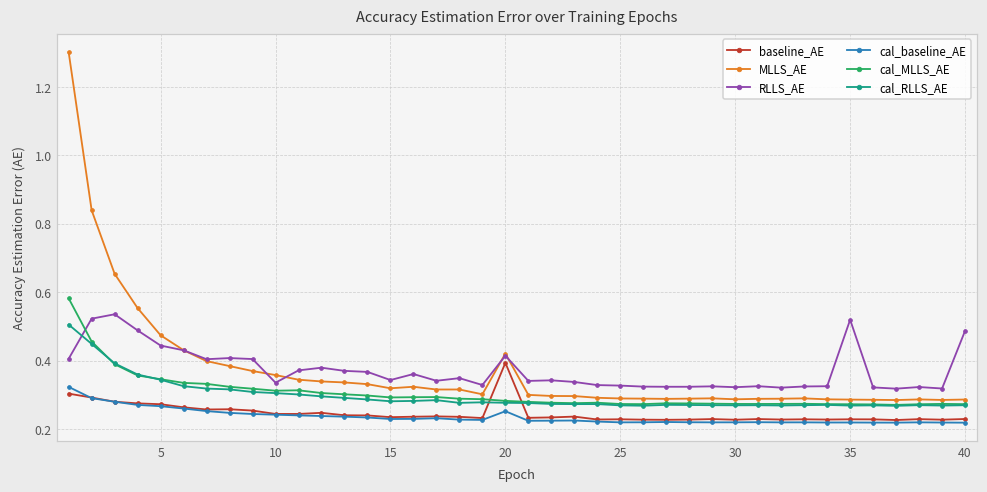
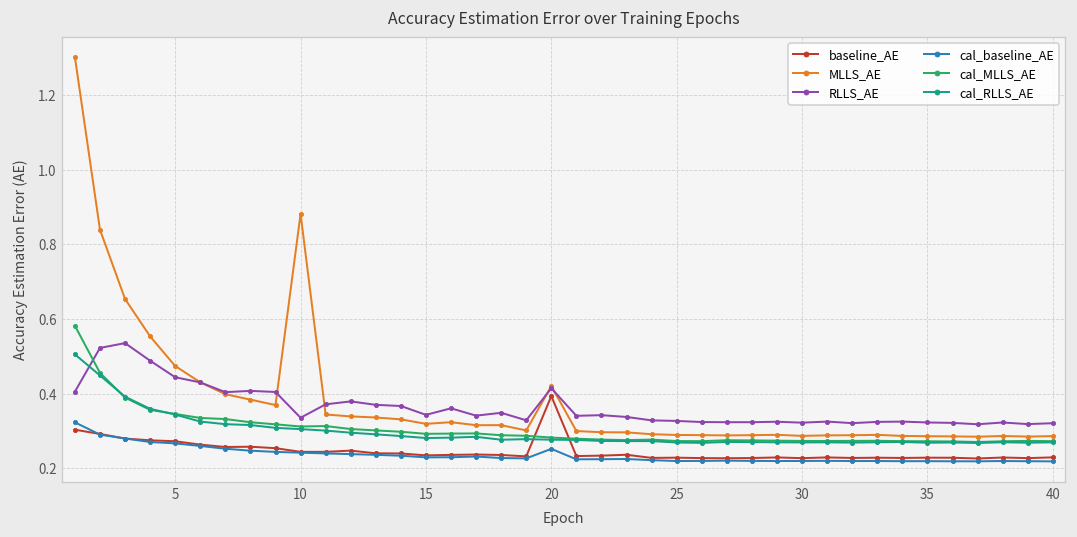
MLLS_AE, 10: 0.36 -> 0.88
RLLS_AE, 35: 0.52 -> 0.32
RLLS_AE, 40: 0.49 -> 0.32
